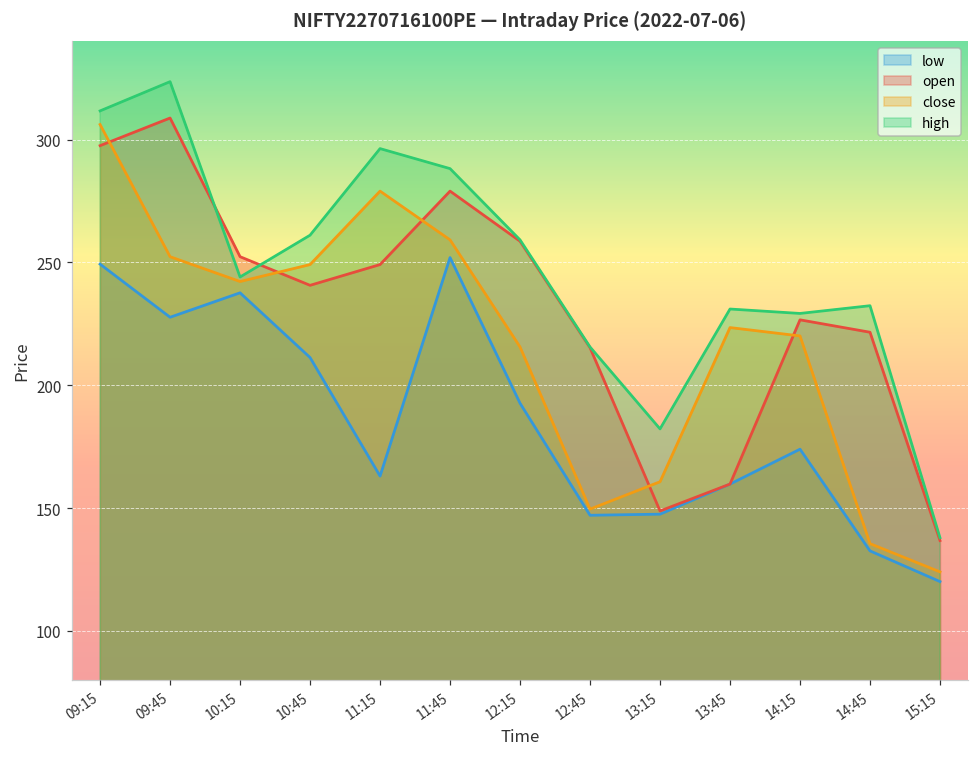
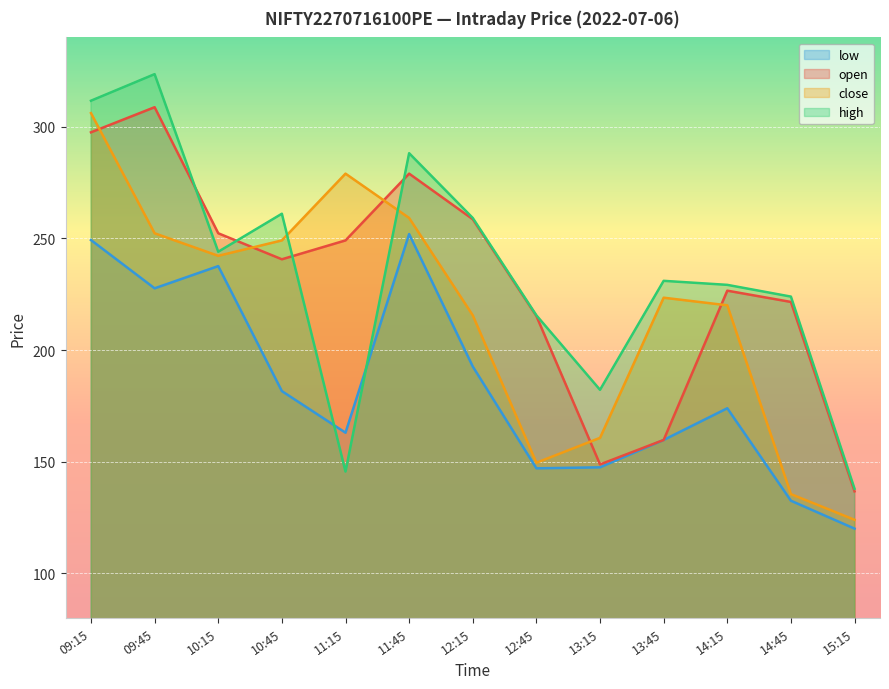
low, 10:45: 211 -> 182
high, 11:15: 296 -> 146
high, 14:45: 232 -> 224
